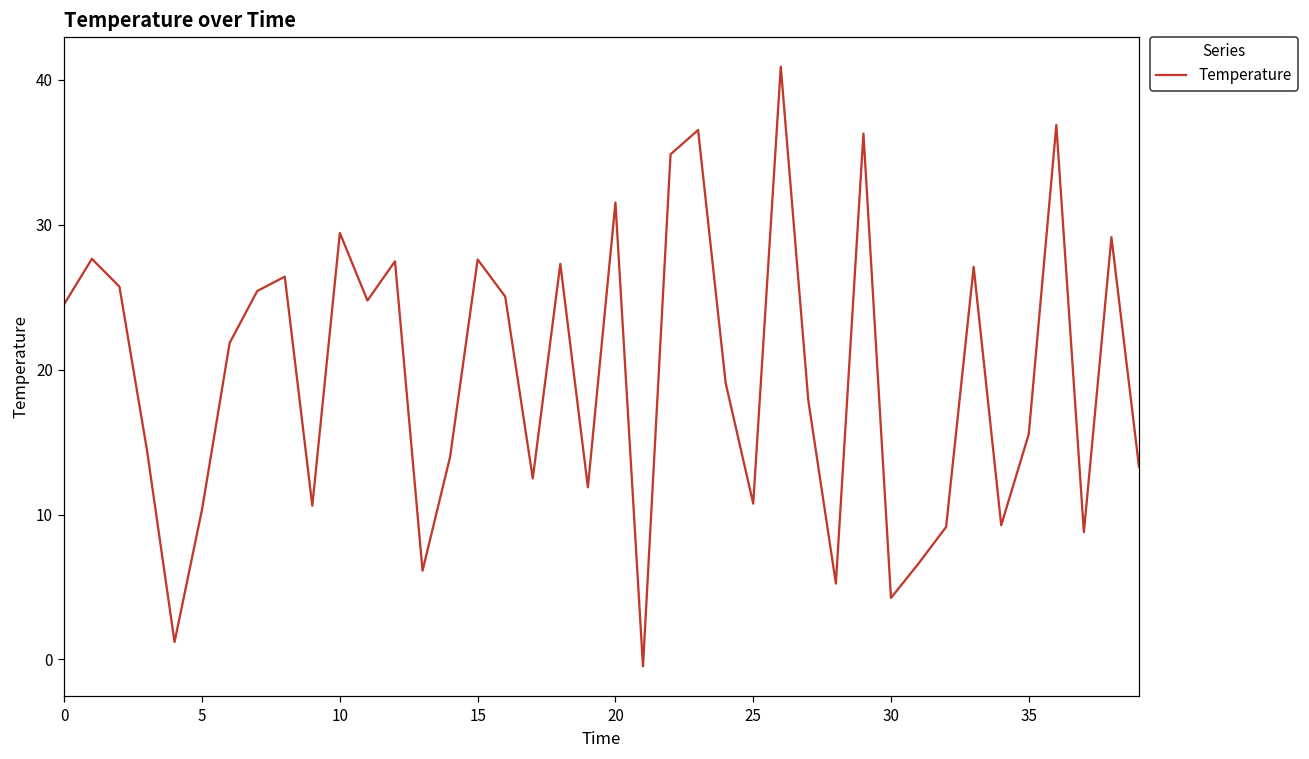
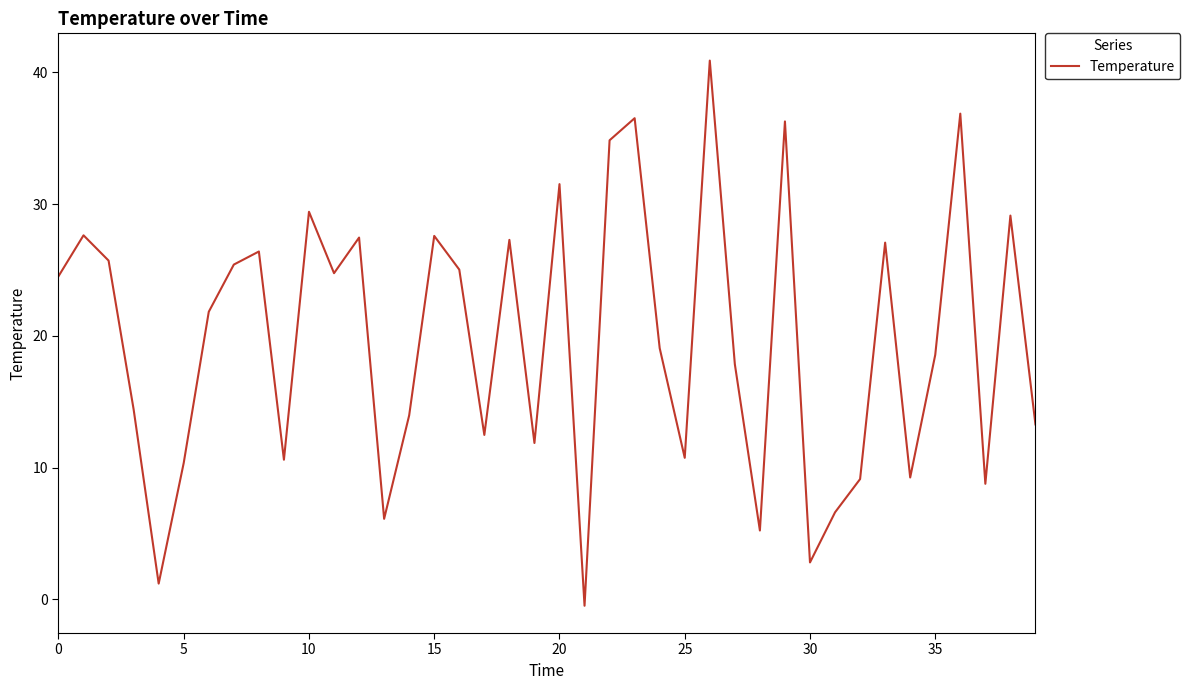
30: 4.2 -> 2.8
35: 15.5 -> 18.6
